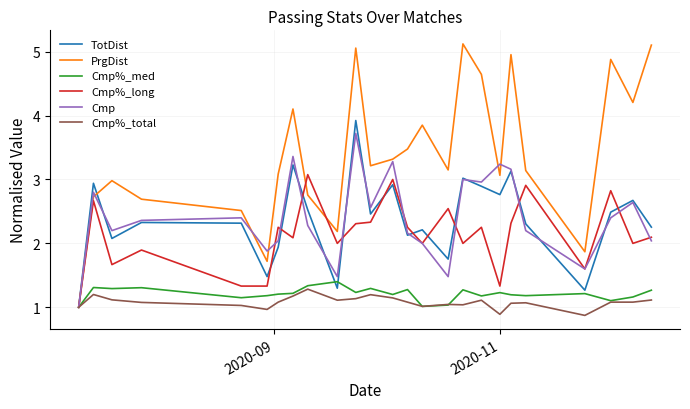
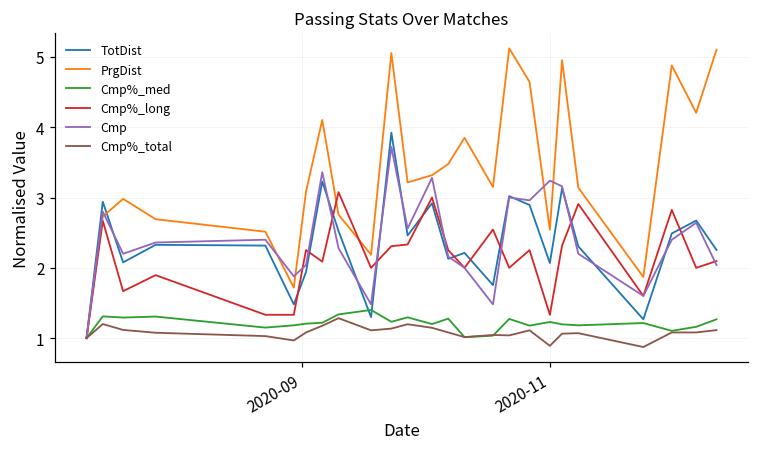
TotDist, 2020-11: 2.8 -> 2.1
PrgDist, 2020-11: 3.1 -> 2.5
